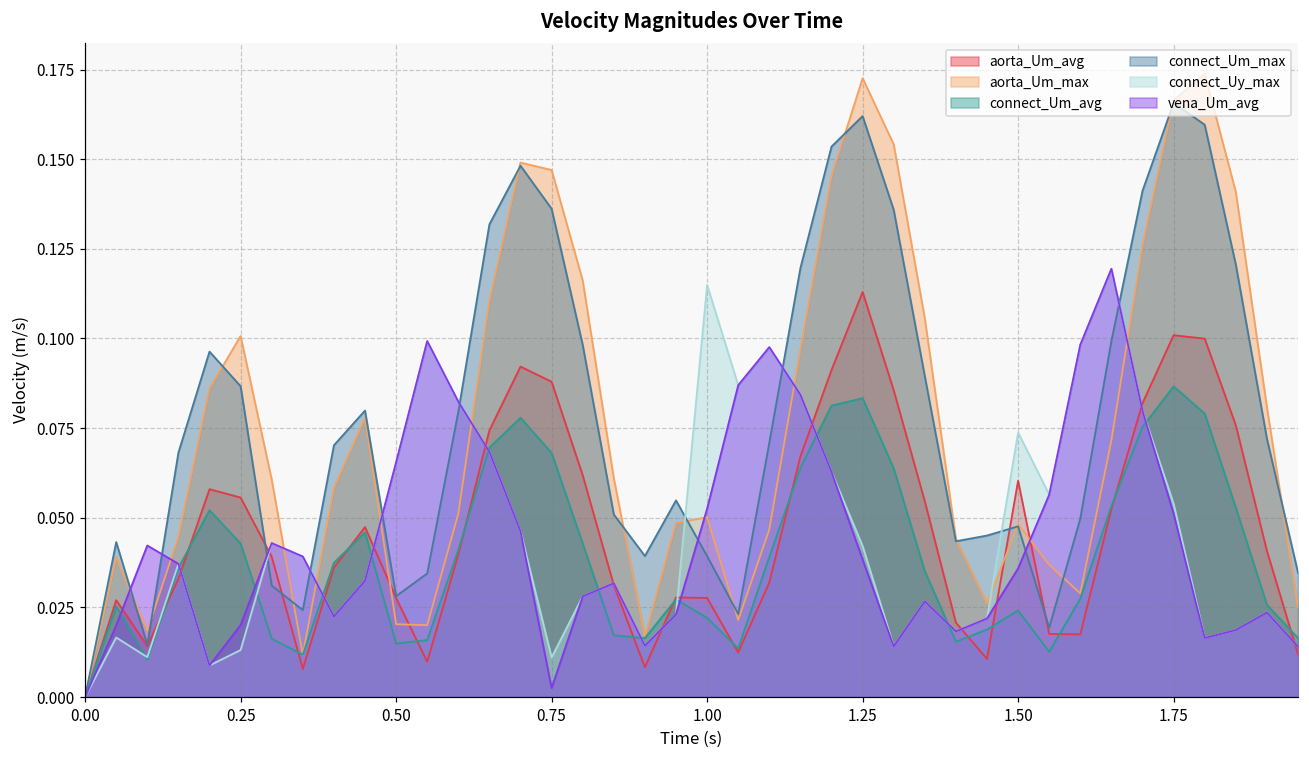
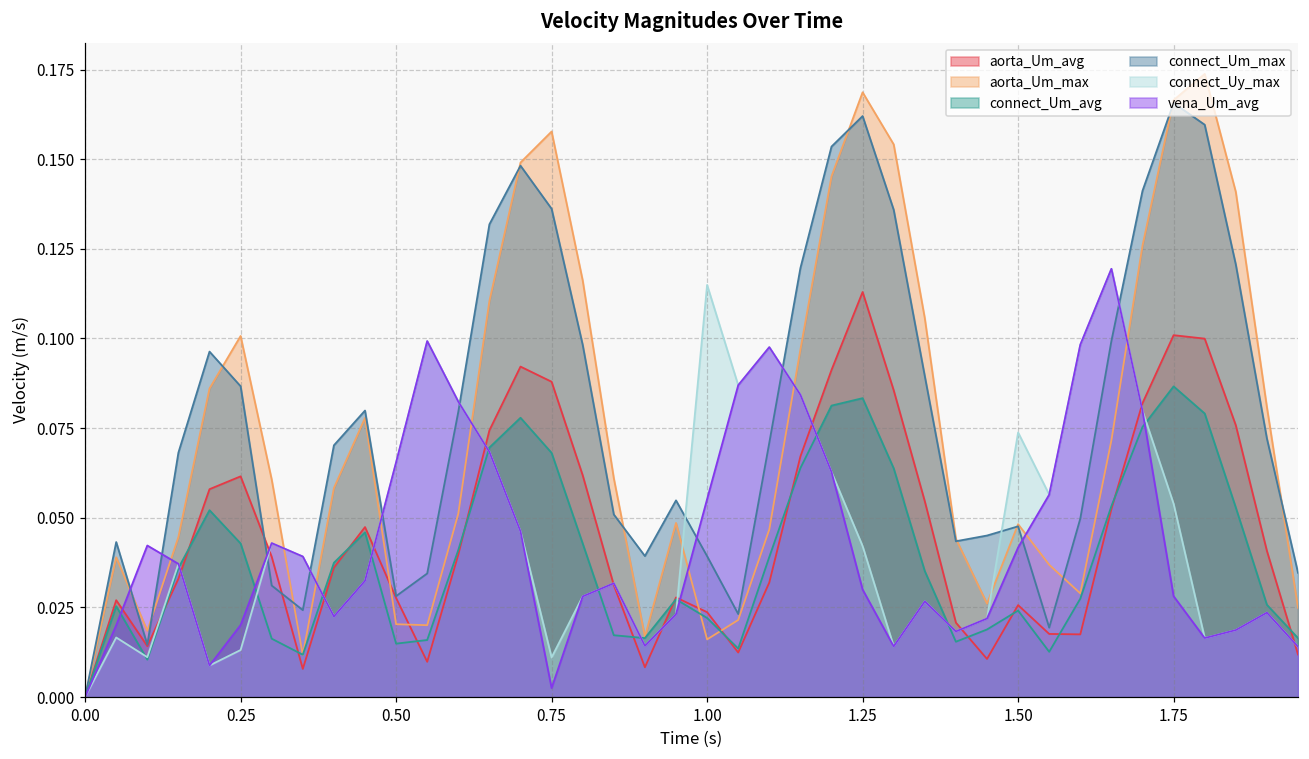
aorta_Um_avg, 0.25: 0.056 -> 0.062
aorta_Um_max, 0.75: 0.147 -> 0.158
aorta_Um_avg, 1.00: 0.028 -> 0.024
aorta_Um_max, 1.00: 0.050 -> 0.016
vena_Um_avg, 1.00: 0.053 -> 0.055
aorta_Um_max, 1.25: 0.173 -> 0.169
vena_Um_avg, 1.25: 0.038 -> 0.030
aorta_Um_avg, 1.50: 0.060 -> 0.026
vena_Um_avg, 1.50: 0.036 -> 0.042
vena_Um_avg, 1.75: 0.051 -> 0.028
